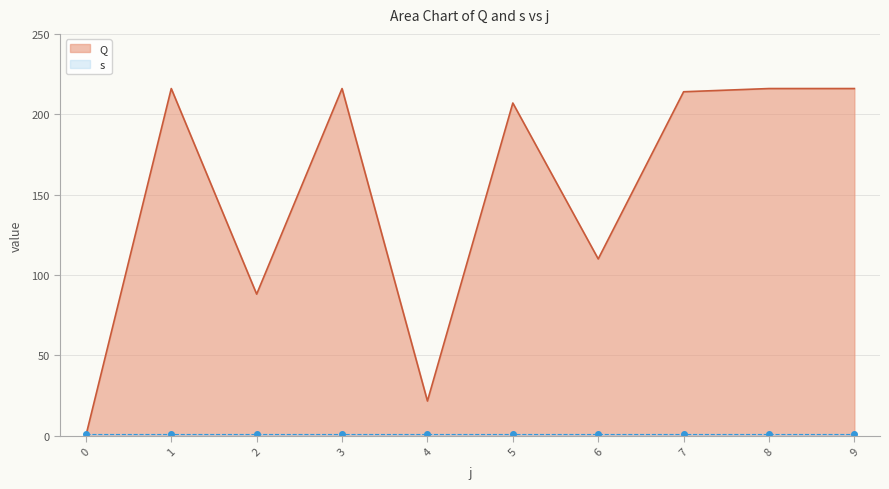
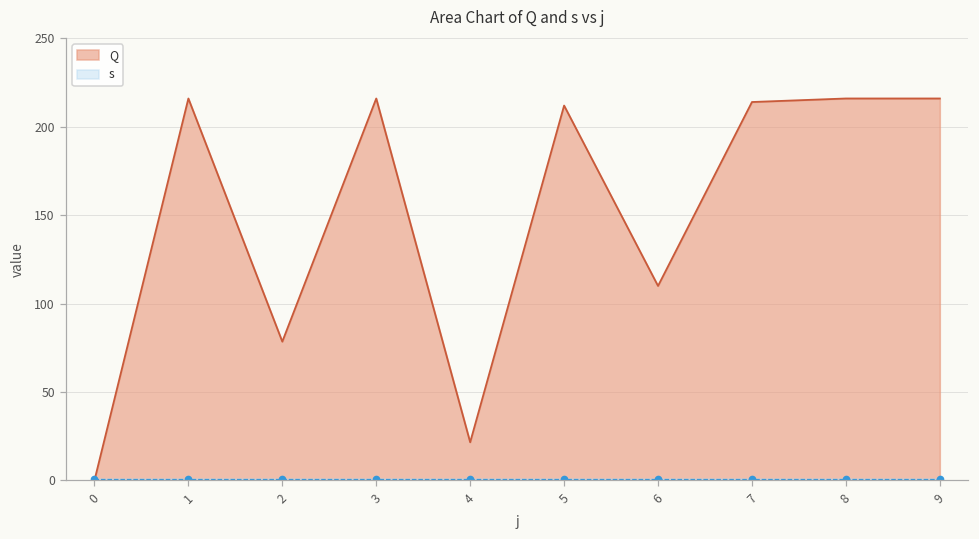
Q, 2: 88 -> 79
Q, 5: 207 -> 212
